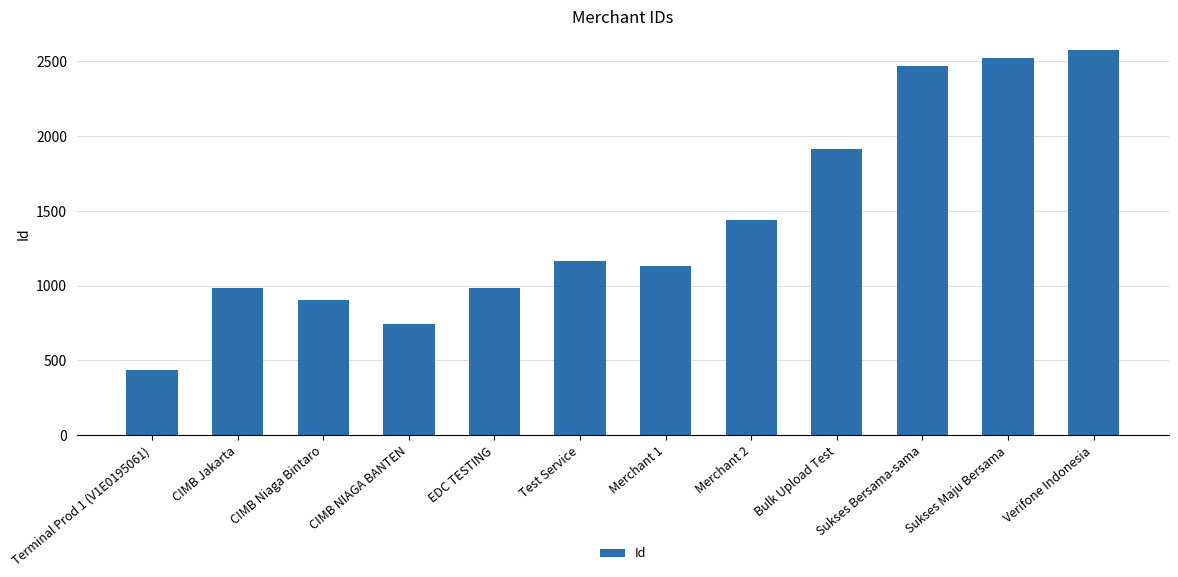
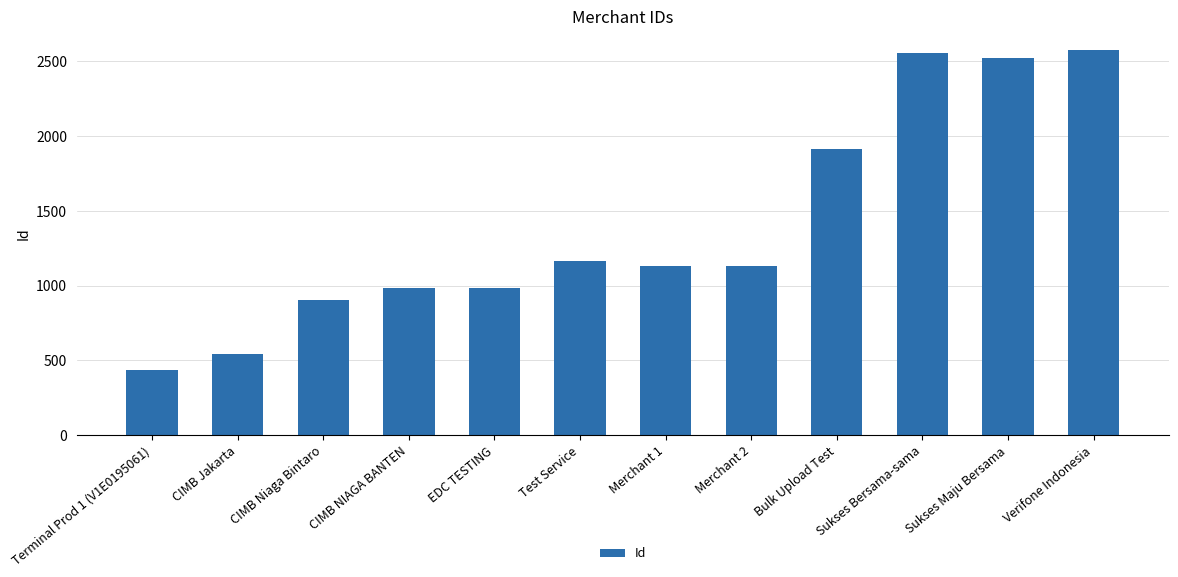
CIMB Jakarta: 980 -> 540
CIMB NIAGA BANTEN: 740 -> 980
Merchant 2: 1440 -> 1130
Sukses Bersama-sama: 2470 -> 2560
